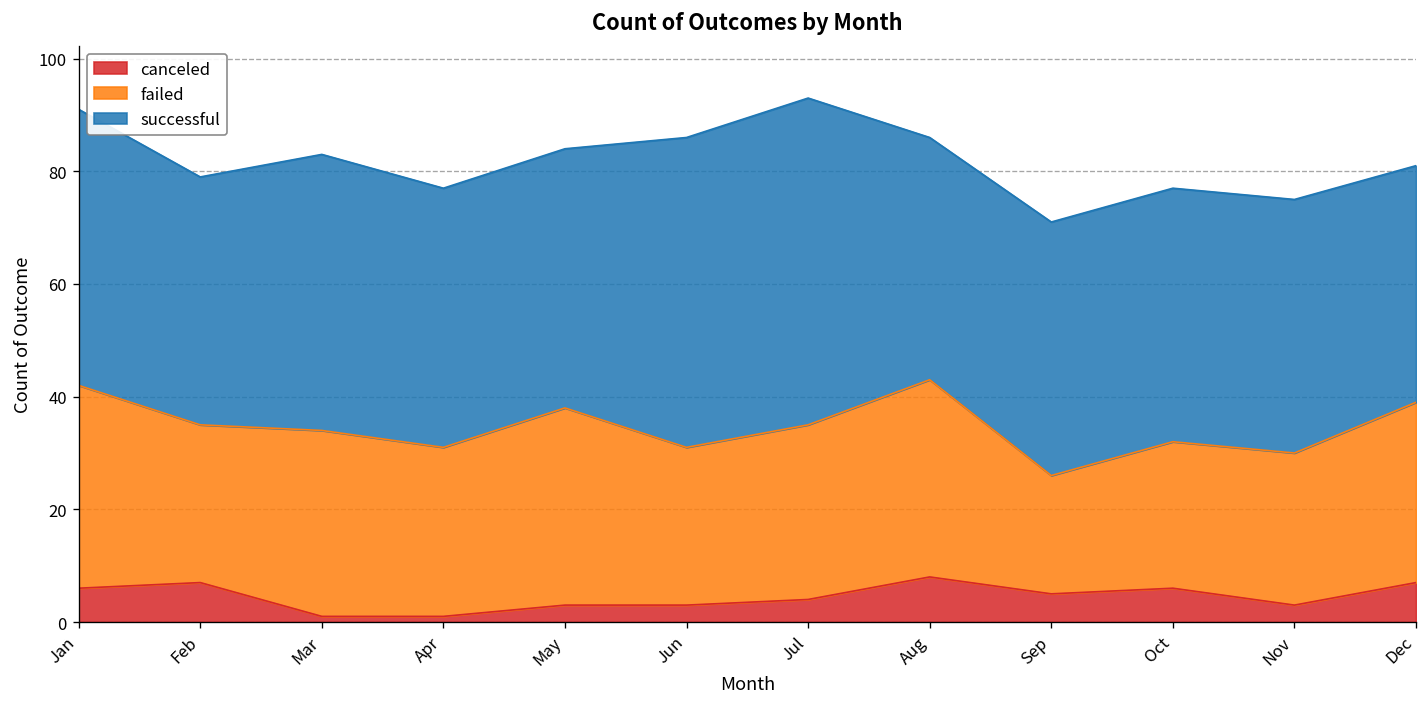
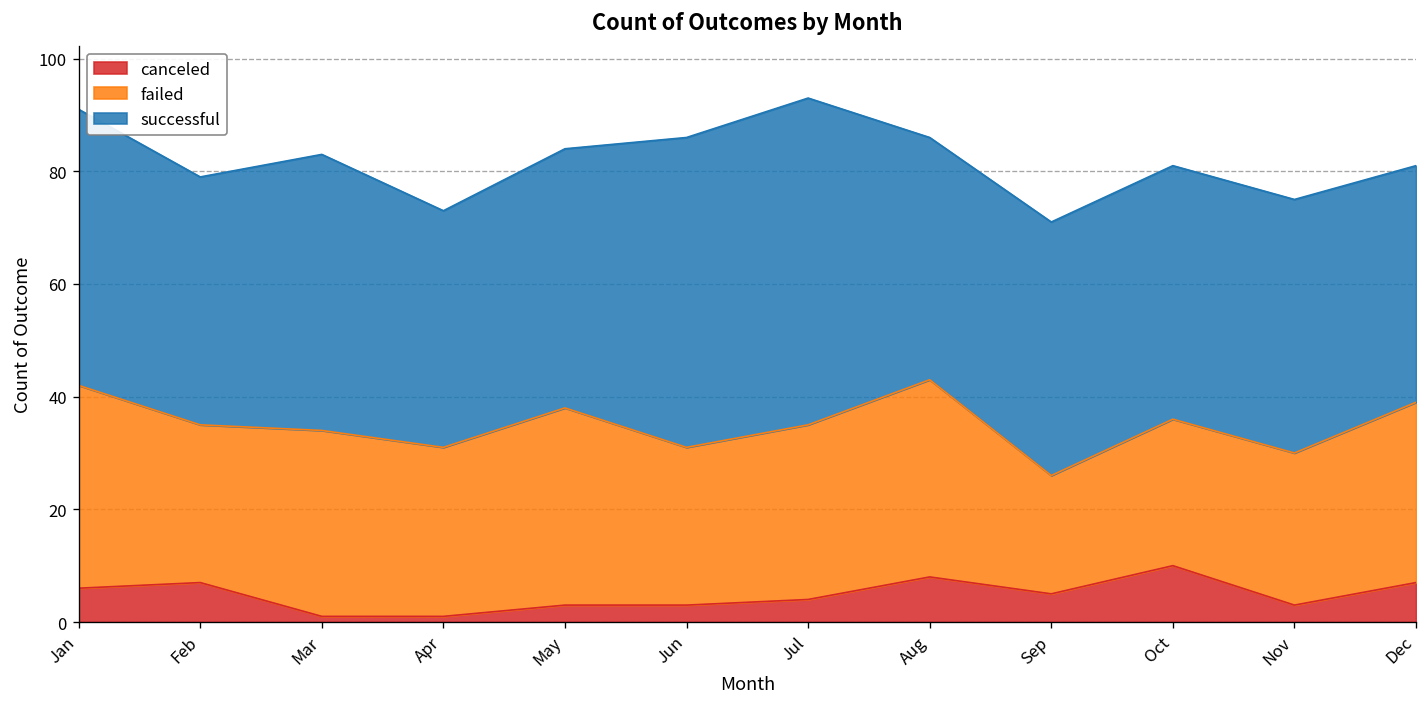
successful, Apr: 46 -> 42
canceled, Oct: 6 -> 10
